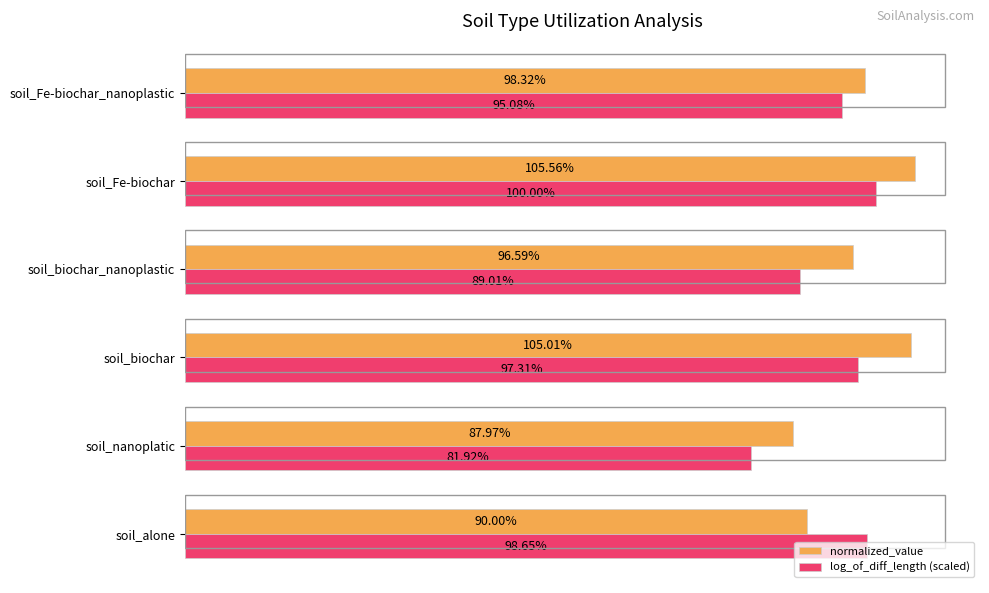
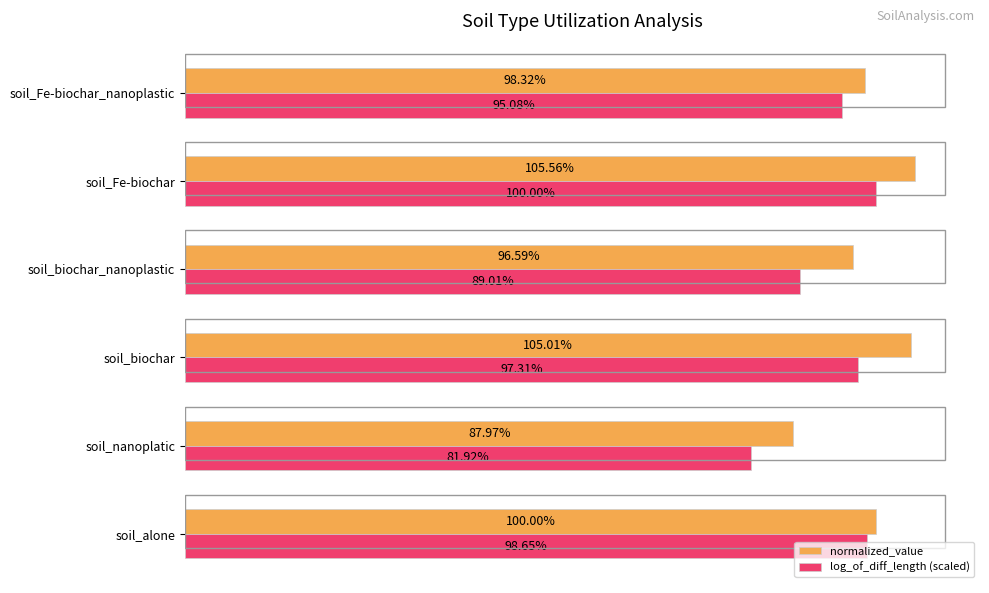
normalized_value, soil_alone: 90.00% -> 100.00%
